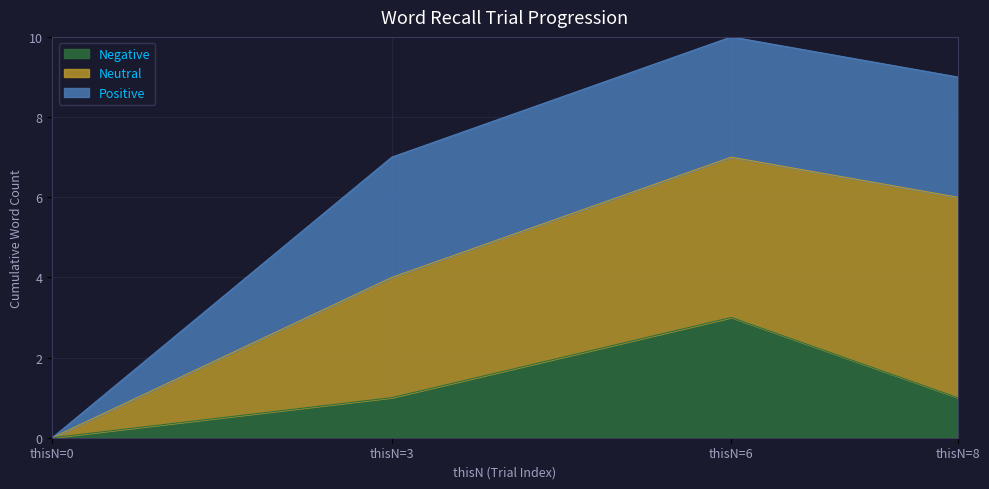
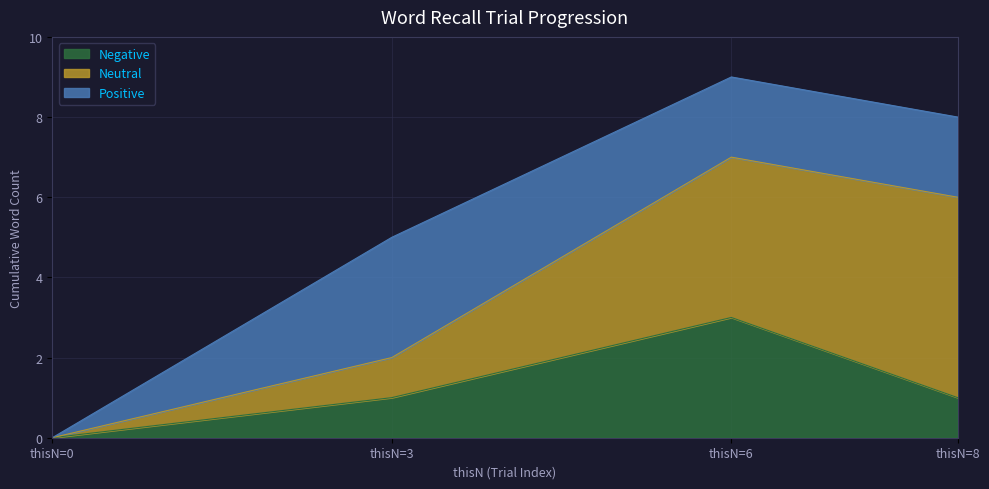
Neutral, thisN=3: 3 -> 1
Positive, thisN=6: 3 -> 2
Positive, thisN=8: 3 -> 2
